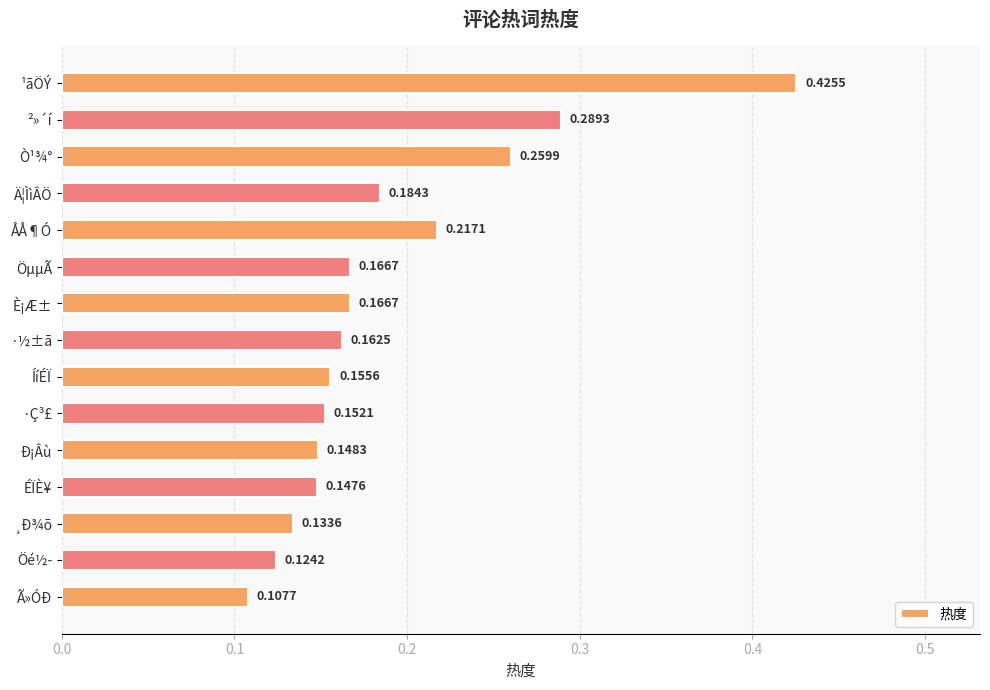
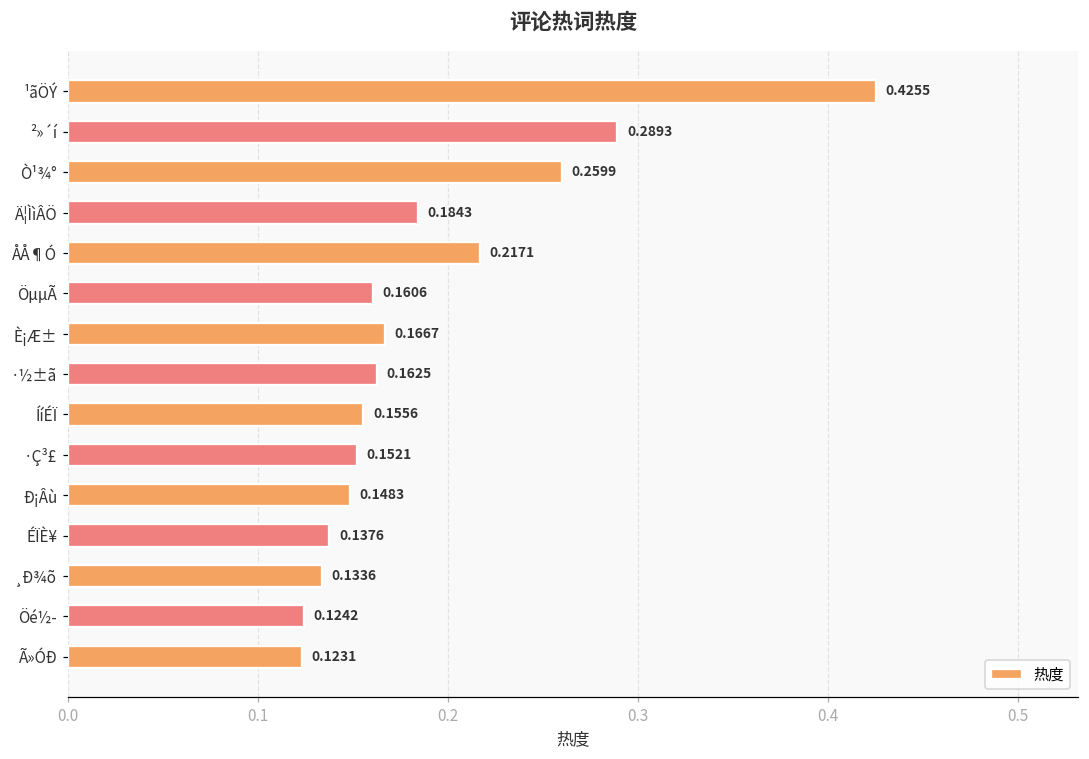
ÖµµÃ: 0.1667 -> 0.1606
ÉÏÈ¥: 0.1476 -> 0.1376
Ã»ÓÐ: 0.1077 -> 0.1231
